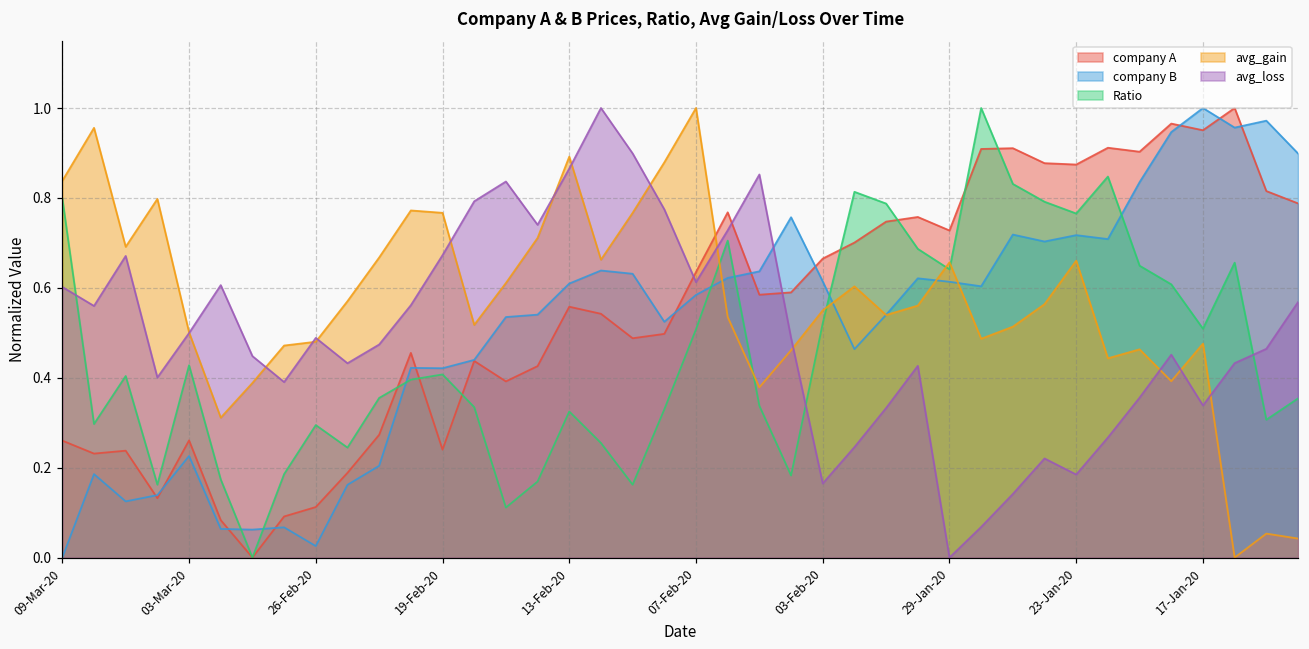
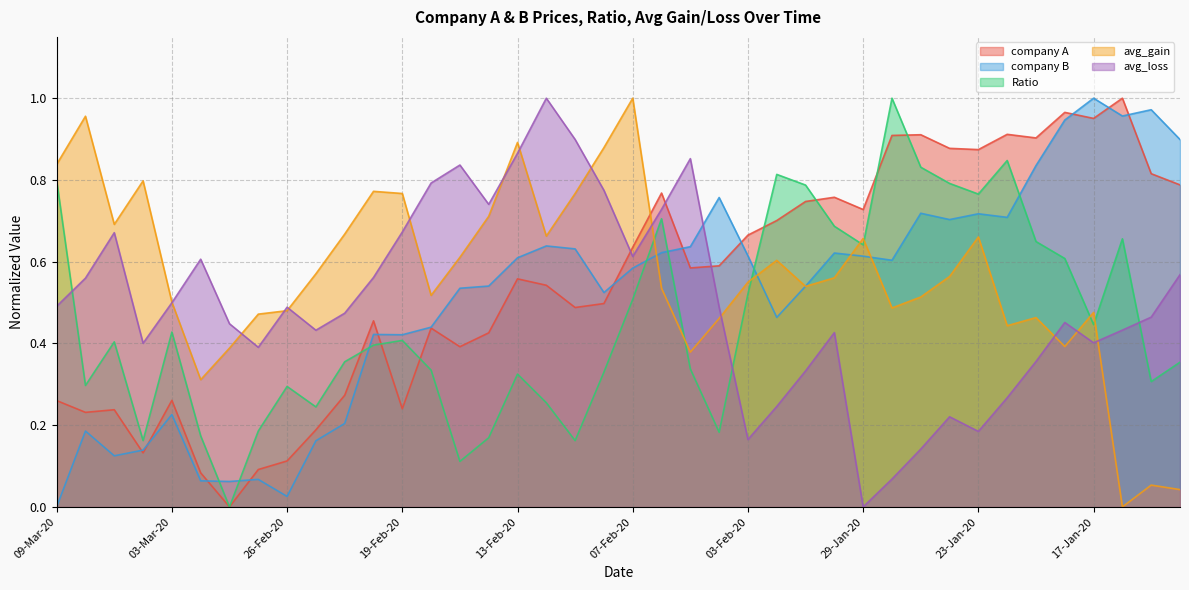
avg_loss, 09-Mar-20: 0.60 -> 0.49
Ratio, 17-Jan-20: 0.51 -> 0.45
avg_loss, 17-Jan-20: 0.34 -> 0.40
